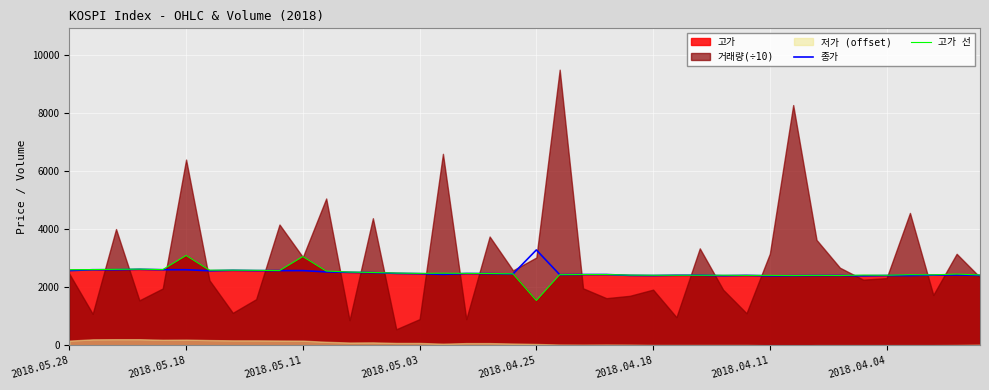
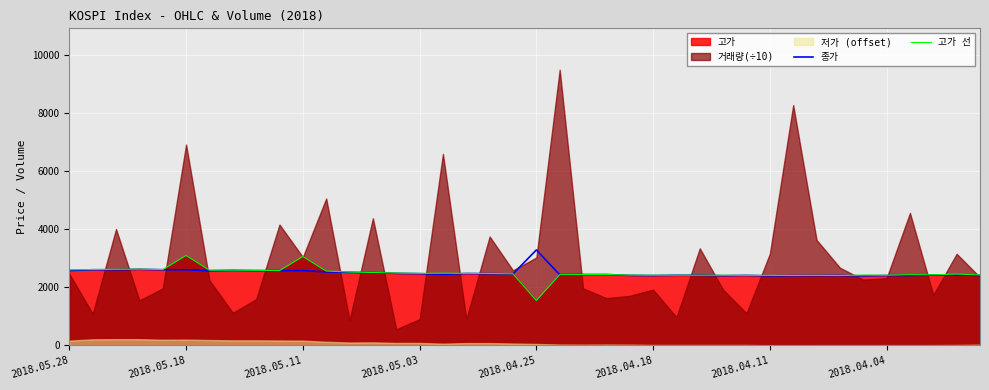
거래량(÷10), 2018.05.18: 6400 -> 6900
